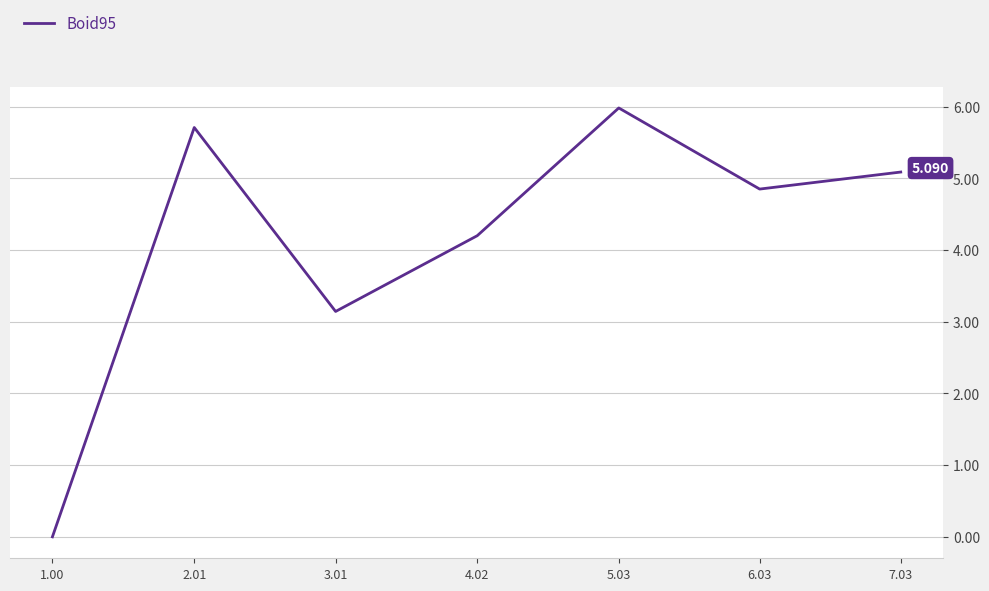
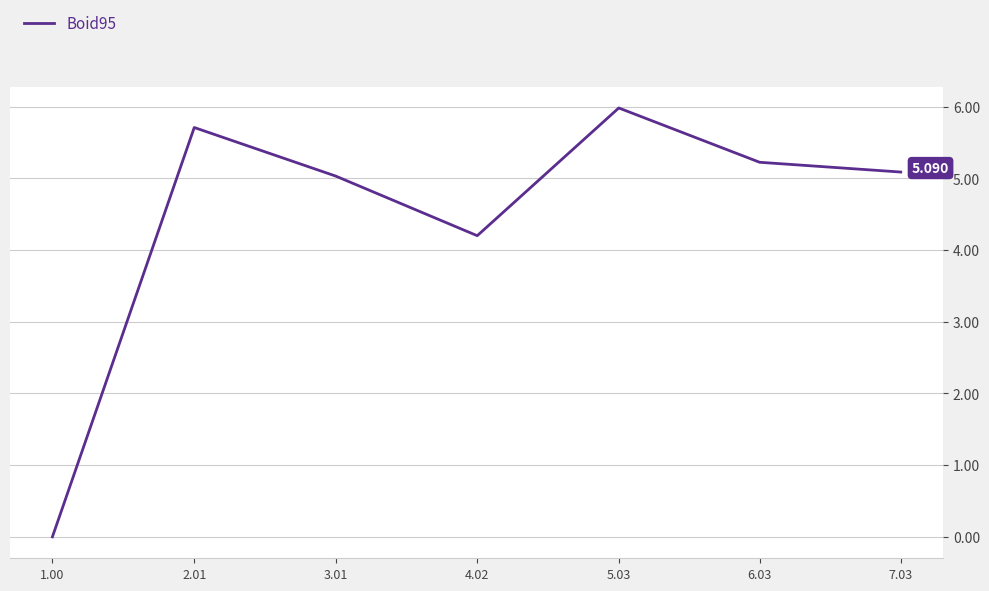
3.01: 3.1 -> 5.0
6.03: 4.9 -> 5.2
